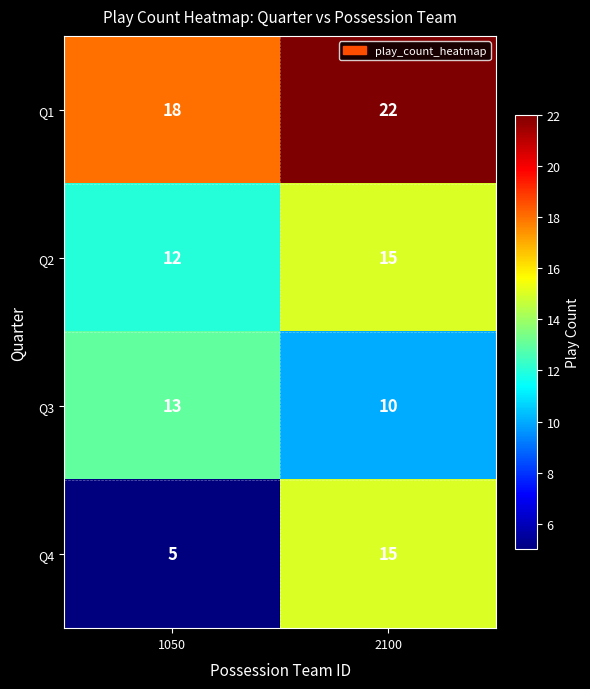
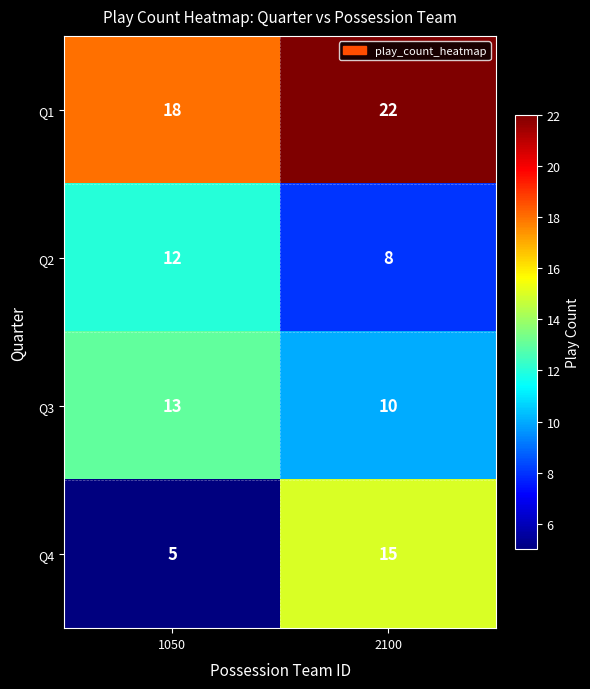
Q2, 2100: 15 -> 8
